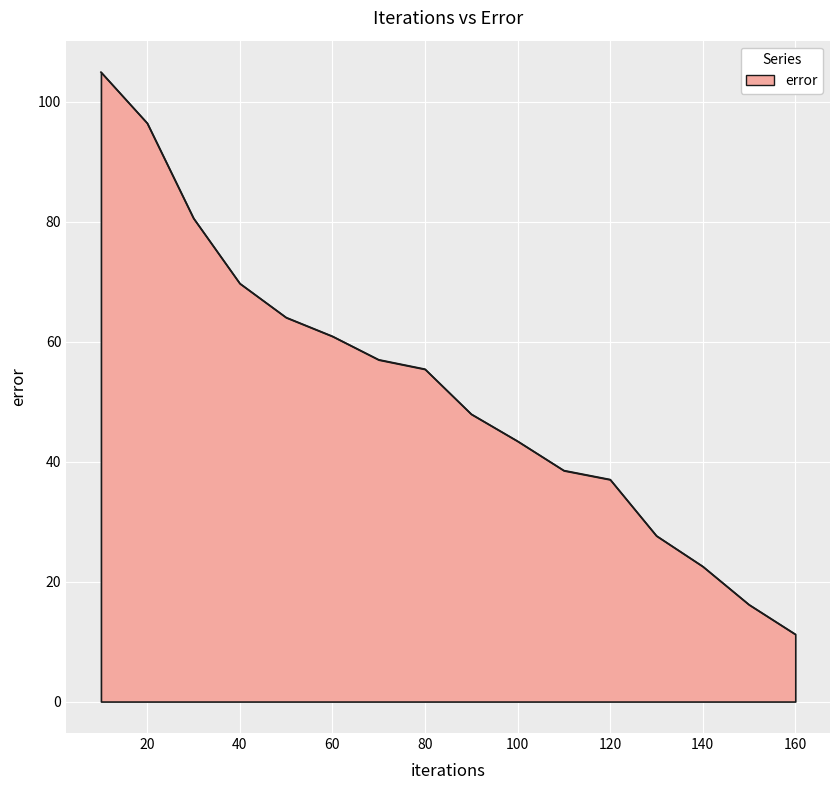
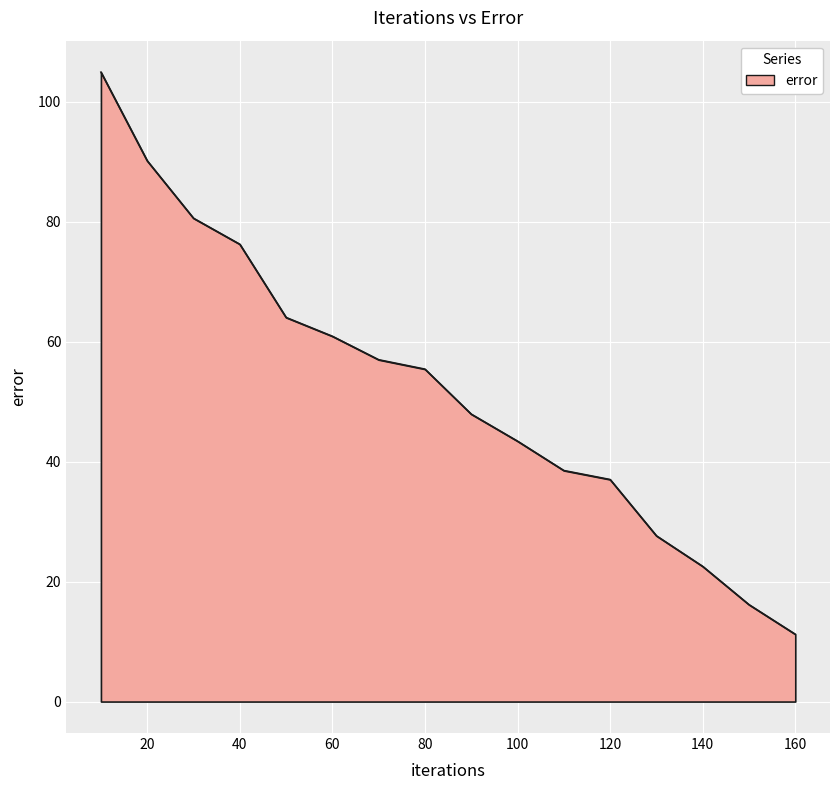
20: 96 -> 90
40: 70 -> 76
